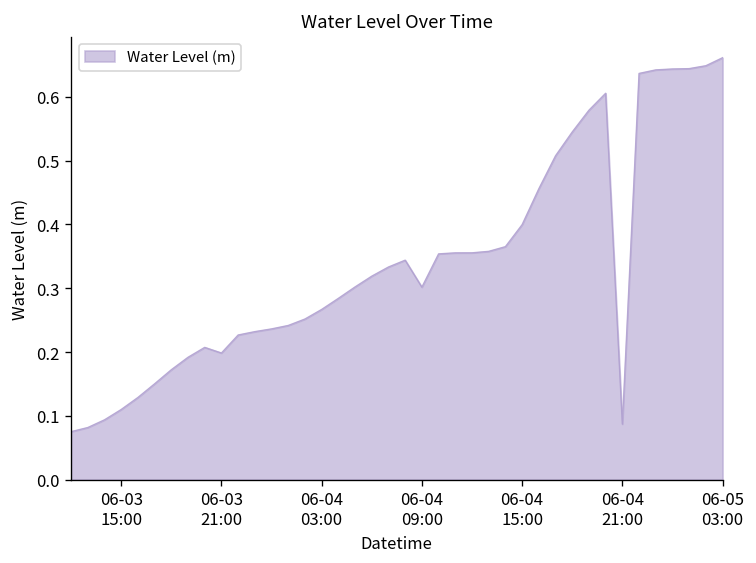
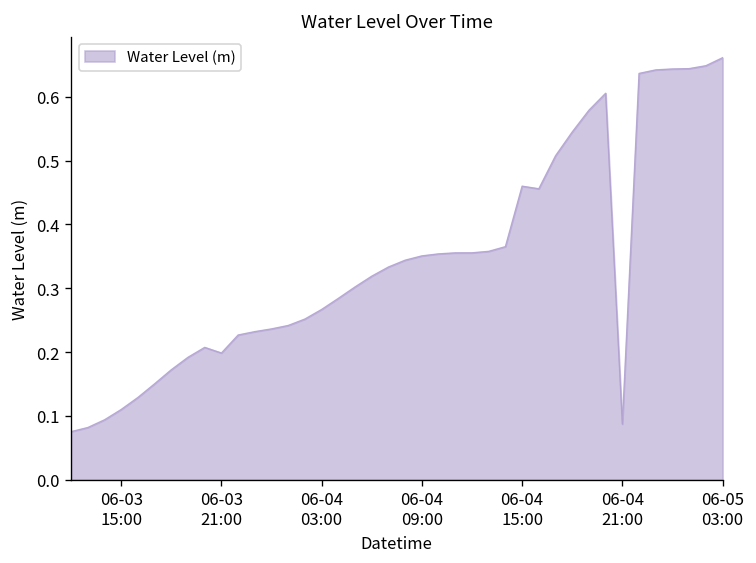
06-04 09:00: 0.30 -> 0.35
06-04 15:00: 0.40 -> 0.46
